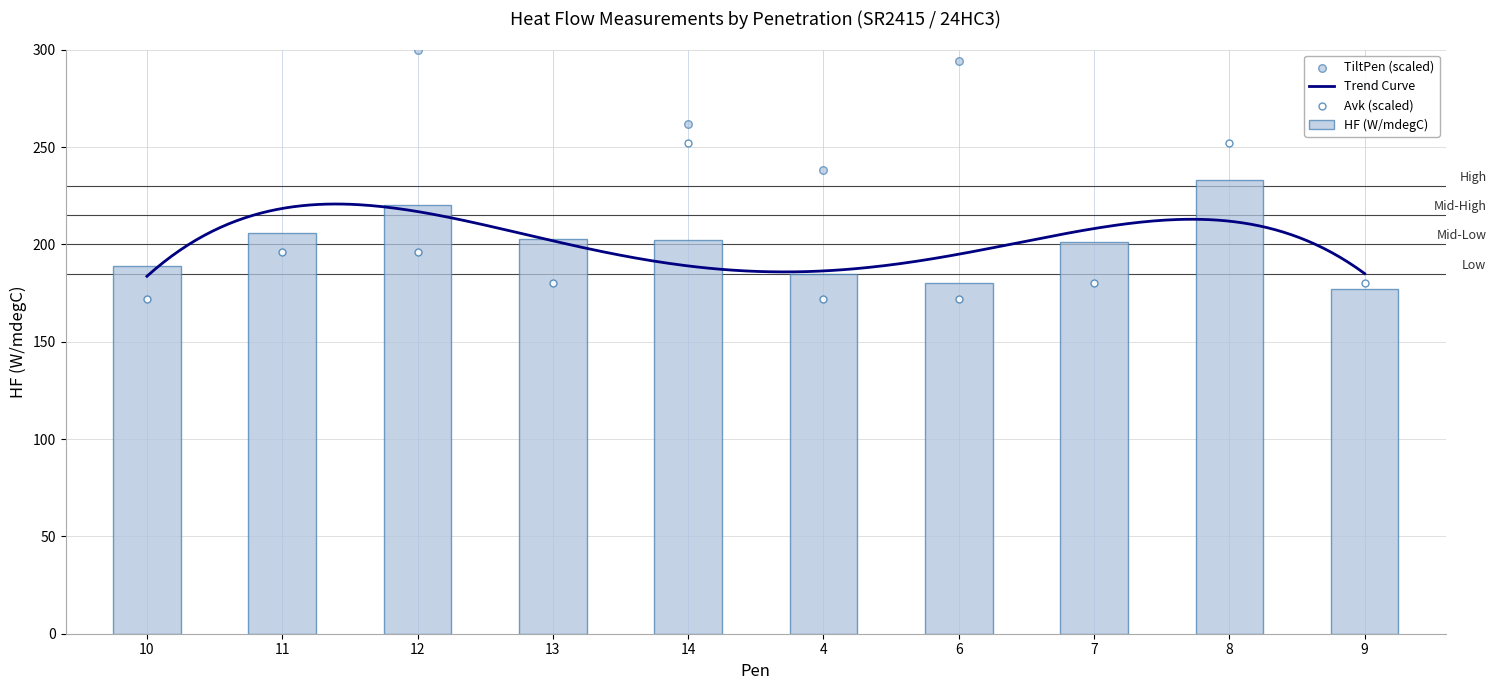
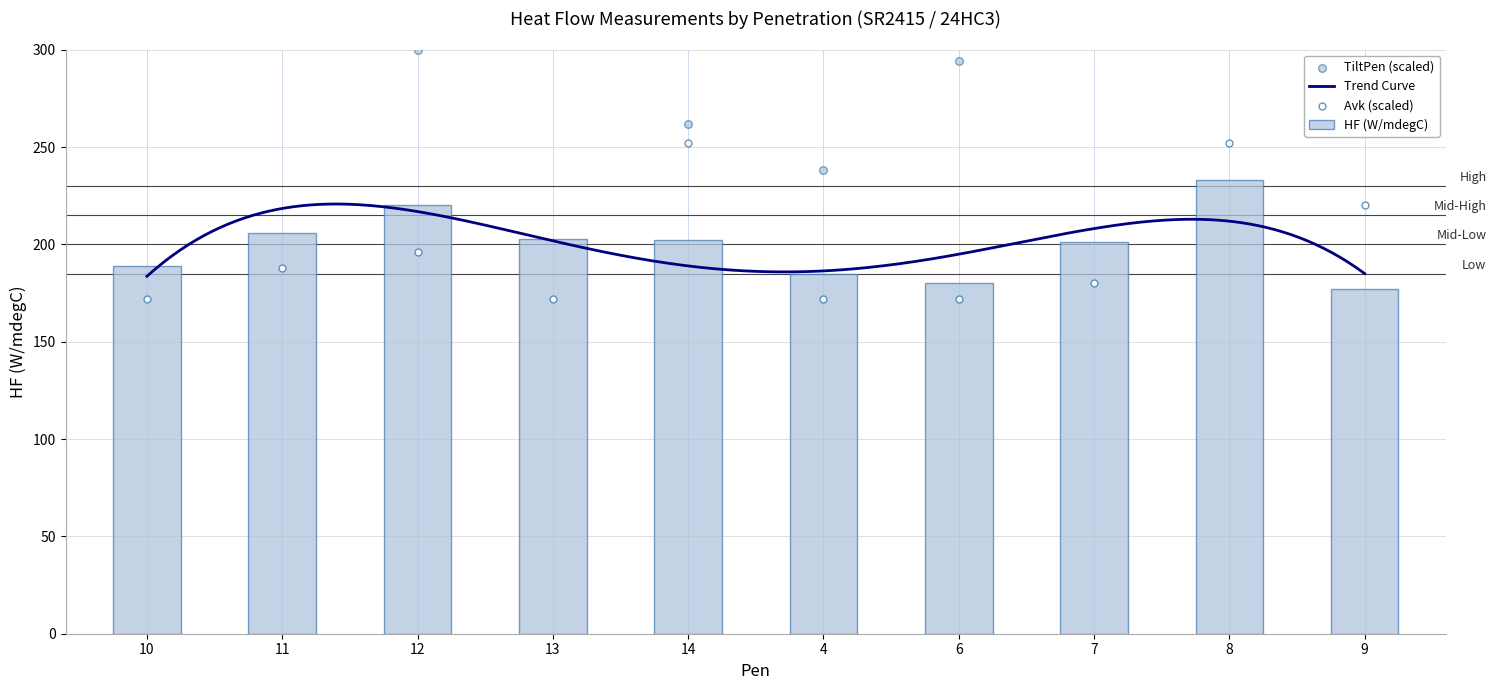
Avk (scaled), 11: 196 -> 188
Avk (scaled), 13: 180 -> 172
Avk (scaled), 9: 180 -> 220
